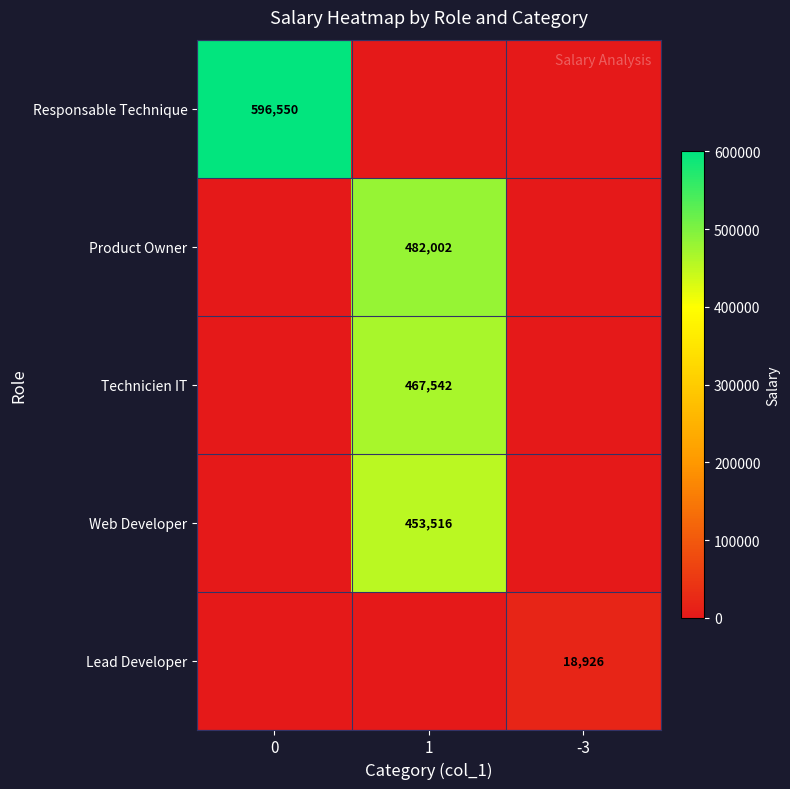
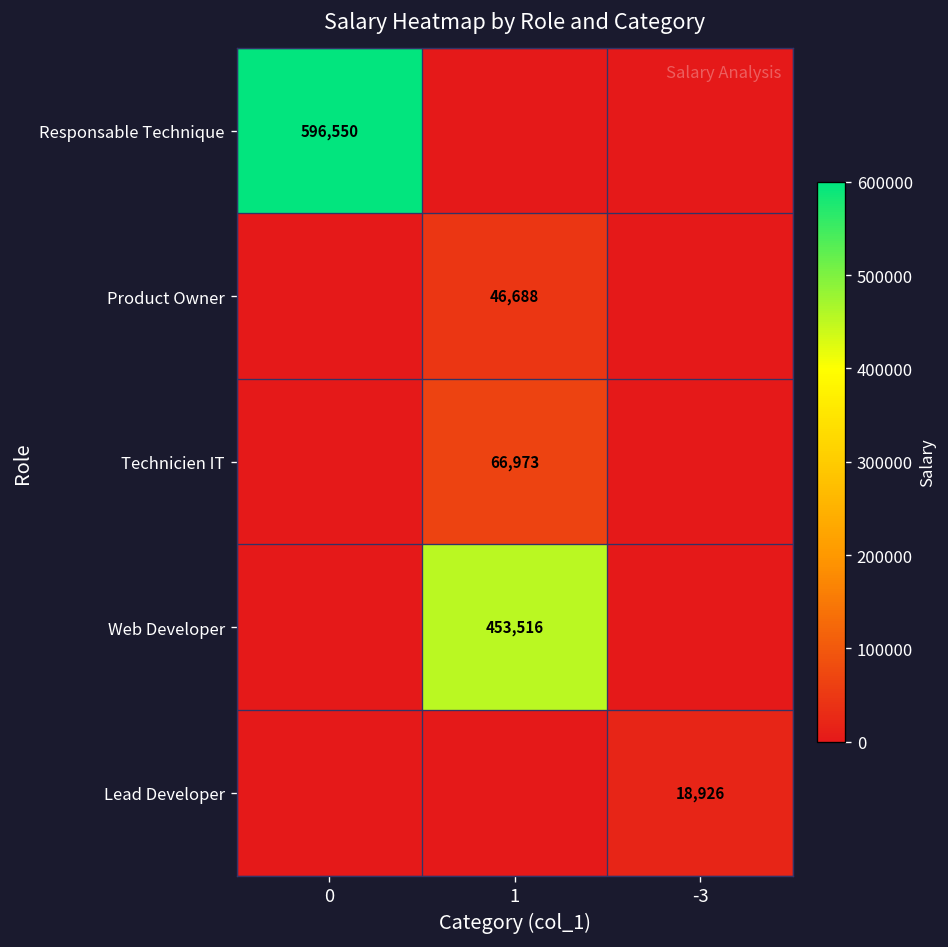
Product Owner, 1: 482,002 -> 46,688
Technicien IT, 1: 467,542 -> 66,973
